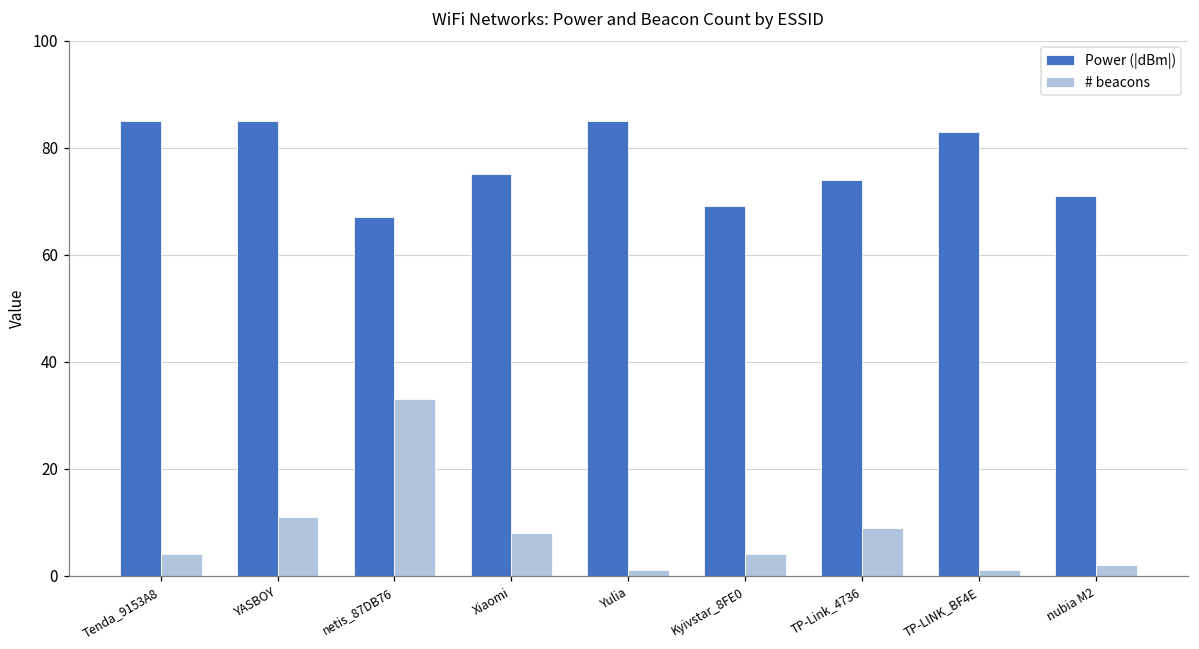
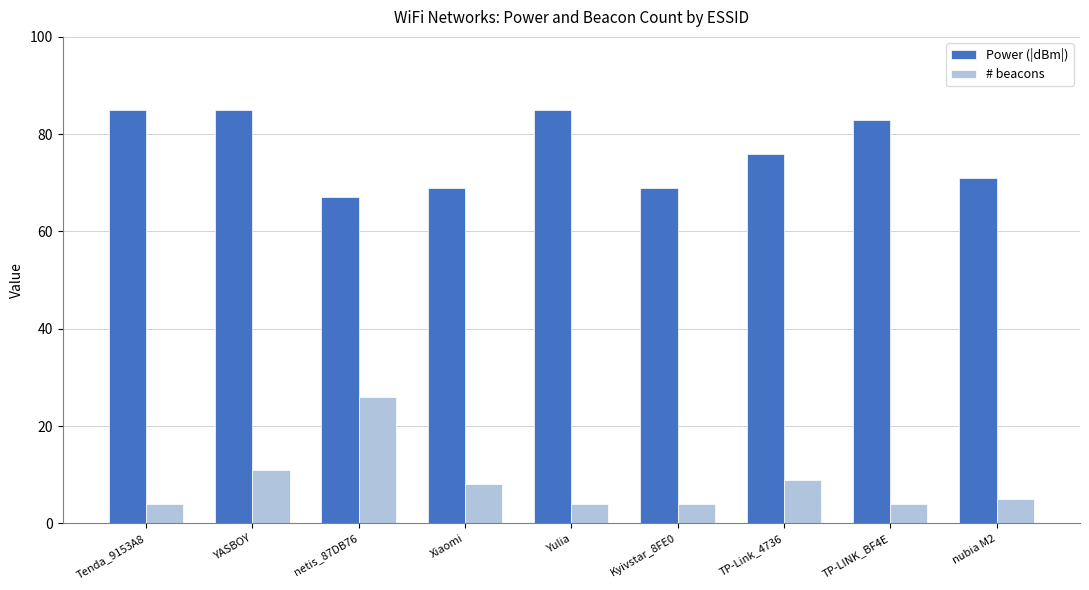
# beacons, netis_87DB76: 33 -> 26
Power (|dBm|), Xiaomi: 75 -> 69
# beacons, Yulia: 1 -> 4
Power (|dBm|), TP-Link_4736: 74 -> 76
# beacons, TP-LINK_BF4E: 1 -> 4
# beacons, nubia M2: 2 -> 5
